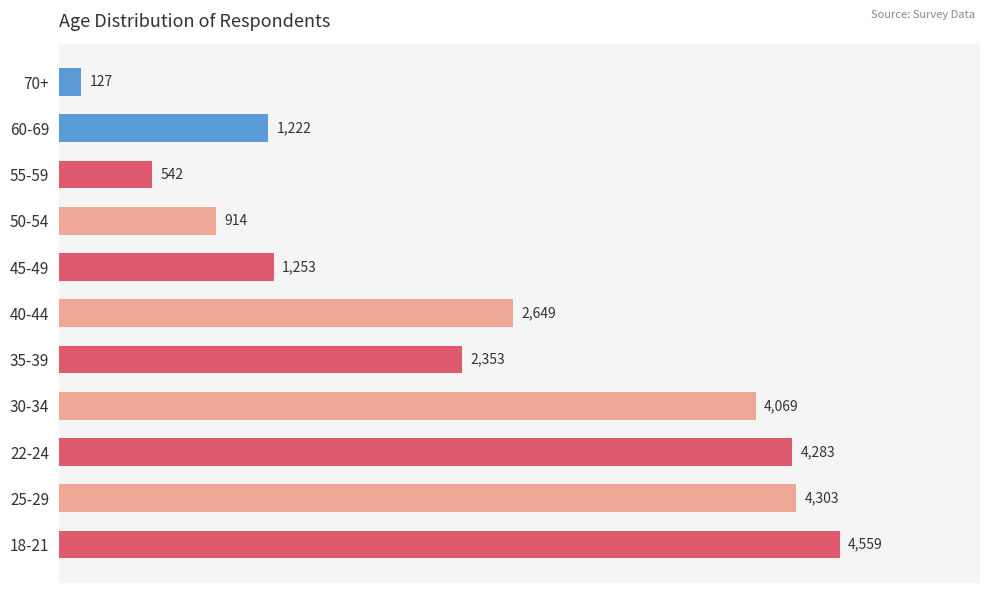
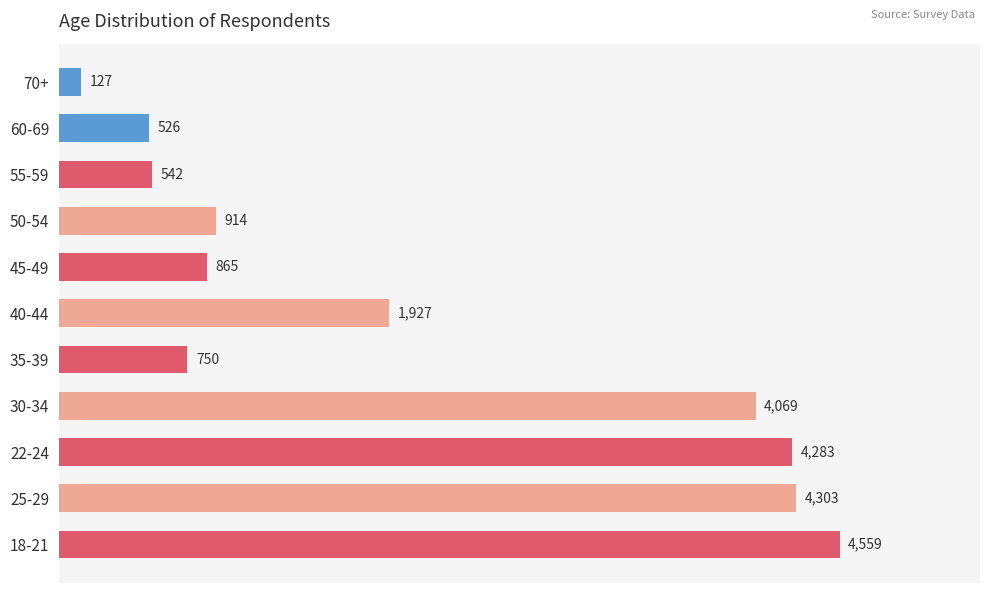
60-69: 1,222 -> 526
45-49: 1,253 -> 865
40-44: 2,649 -> 1,927
35-39: 2,353 -> 750
